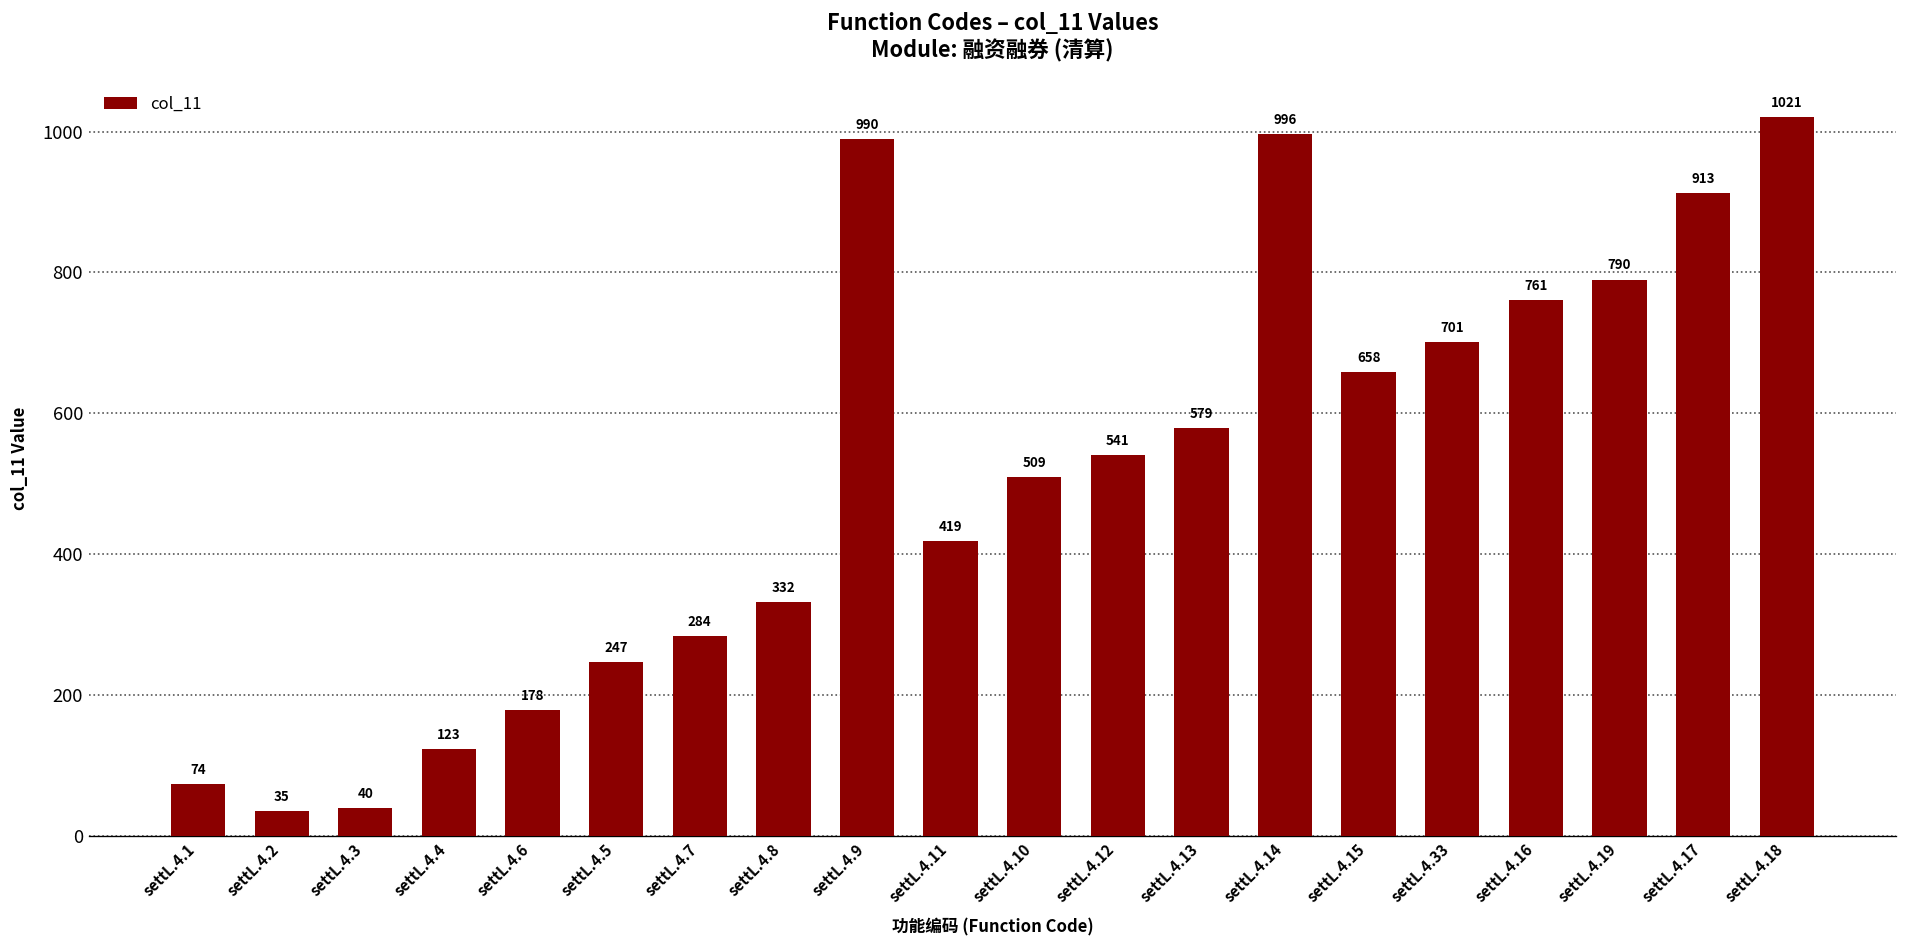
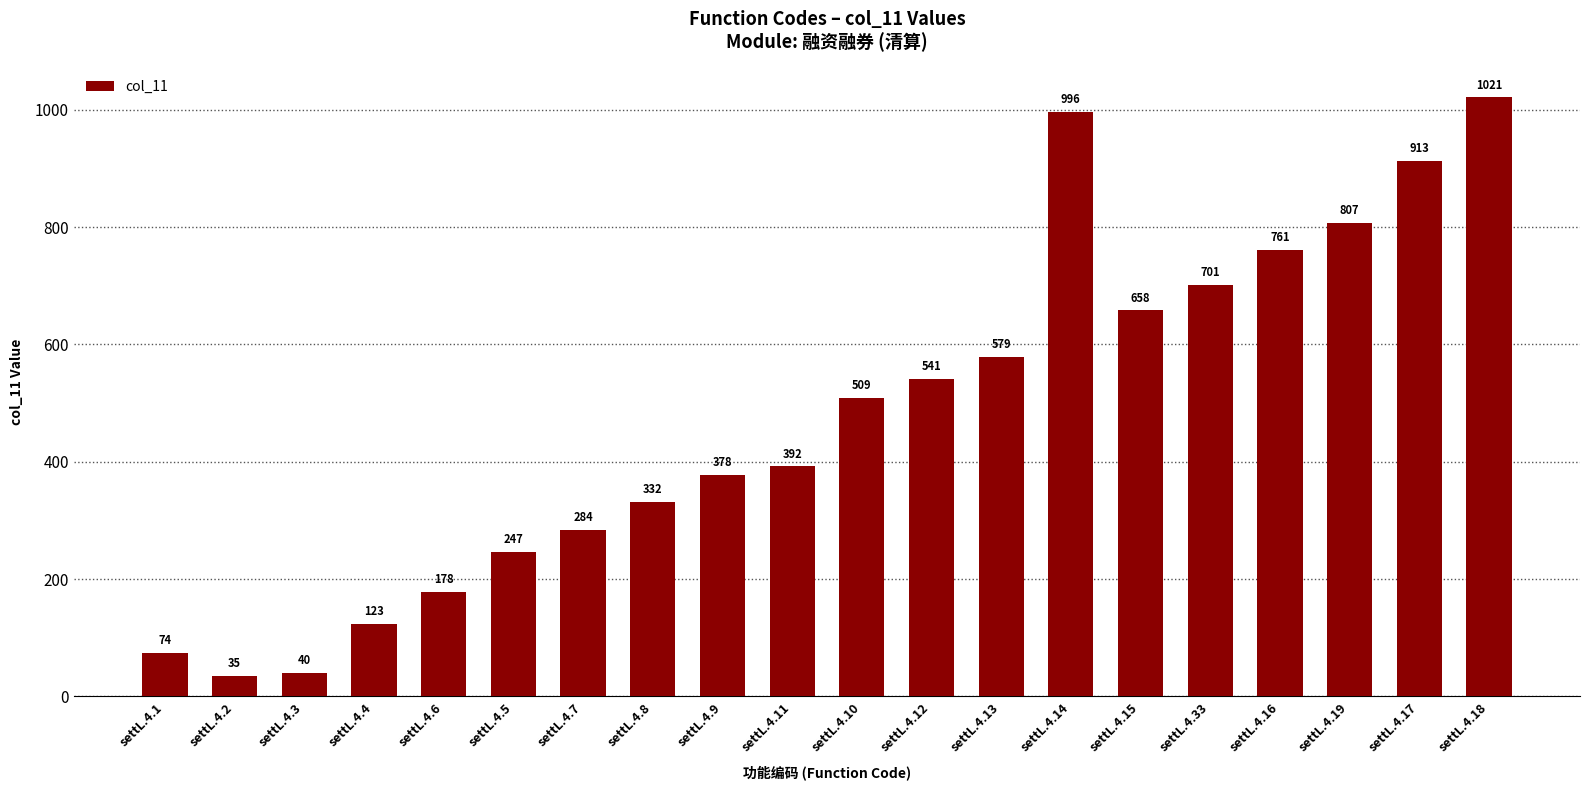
settL.4.9: 990 -> 378
settL.4.11: 419 -> 392
settL.4.19: 790 -> 807
